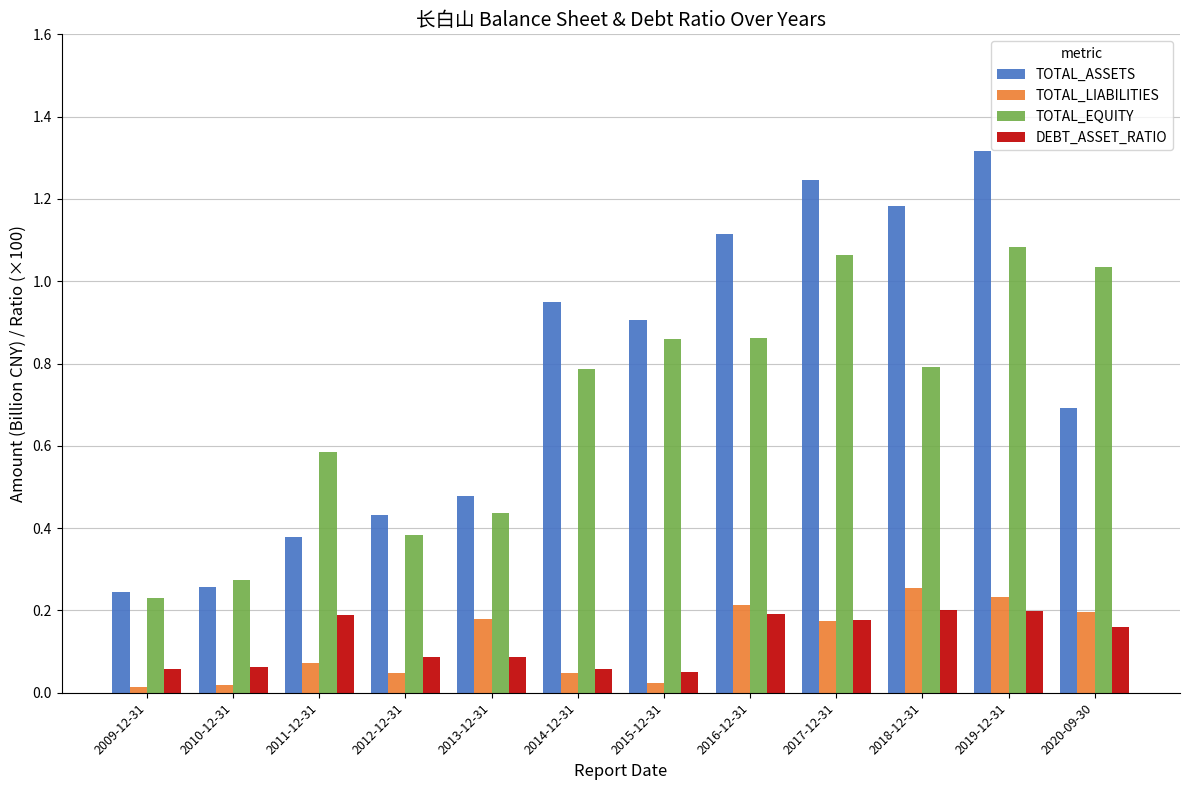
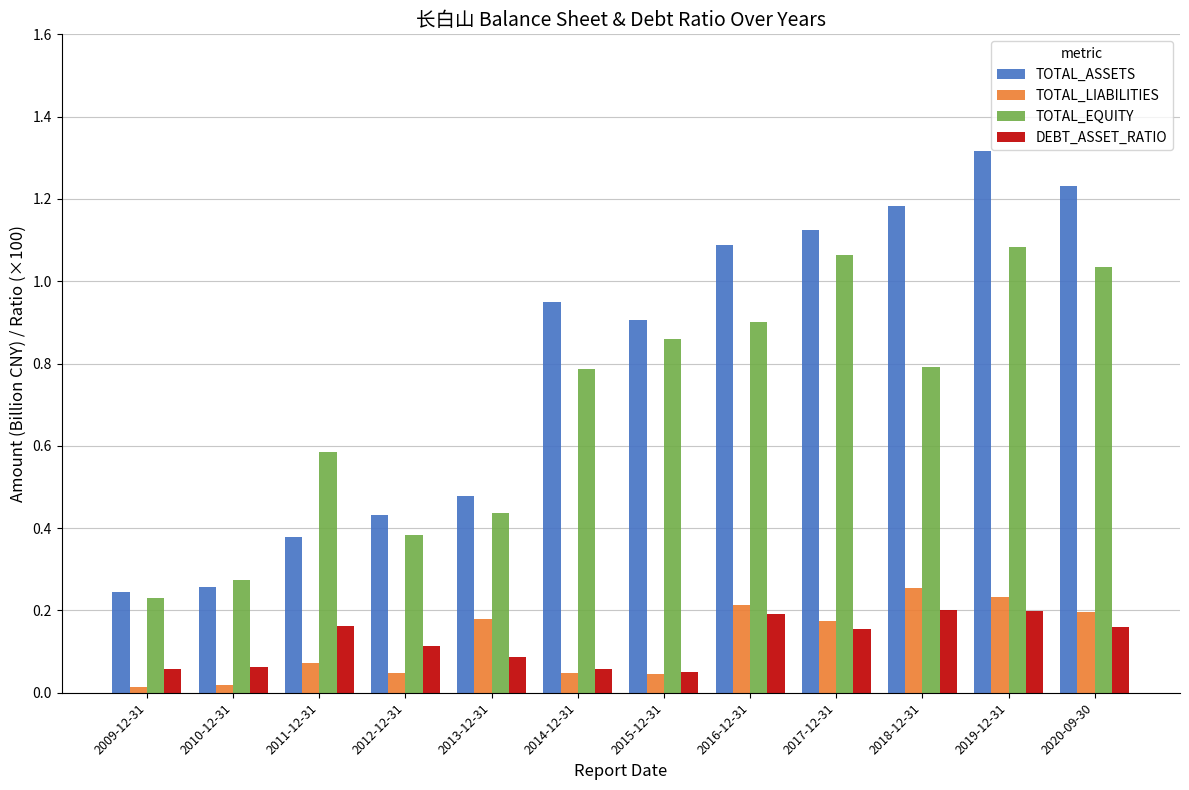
DEBT_ASSET_RATIO, 2011-12-31: 0.19 -> 0.16
DEBT_ASSET_RATIO, 2012-12-31: 0.09 -> 0.11
TOTAL_LIABILITIES, 2015-12-31: 0.02 -> 0.05
TOTAL_ASSETS, 2016-12-31: 1.12 -> 1.09
TOTAL_EQUITY, 2016-12-31: 0.86 -> 0.90
TOTAL_ASSETS, 2017-12-31: 1.25 -> 1.12
DEBT_ASSET_RATIO, 2017-12-31: 0.18 -> 0.15
TOTAL_ASSETS, 2020-09-30: 0.69 -> 1.23
